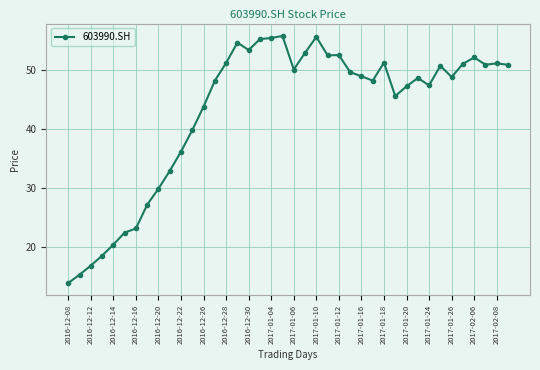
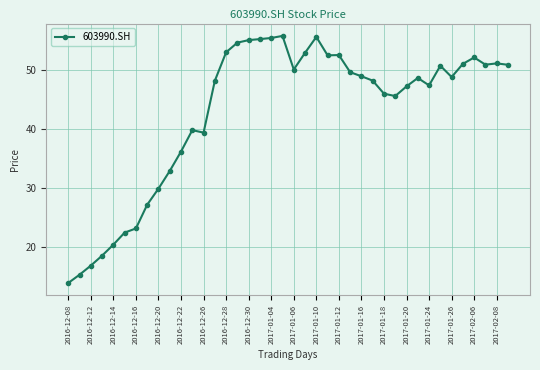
2016-12-26: 44 -> 39
2016-12-28: 51 -> 53
2016-12-30: 53 -> 55
2017-01-18: 51 -> 46
